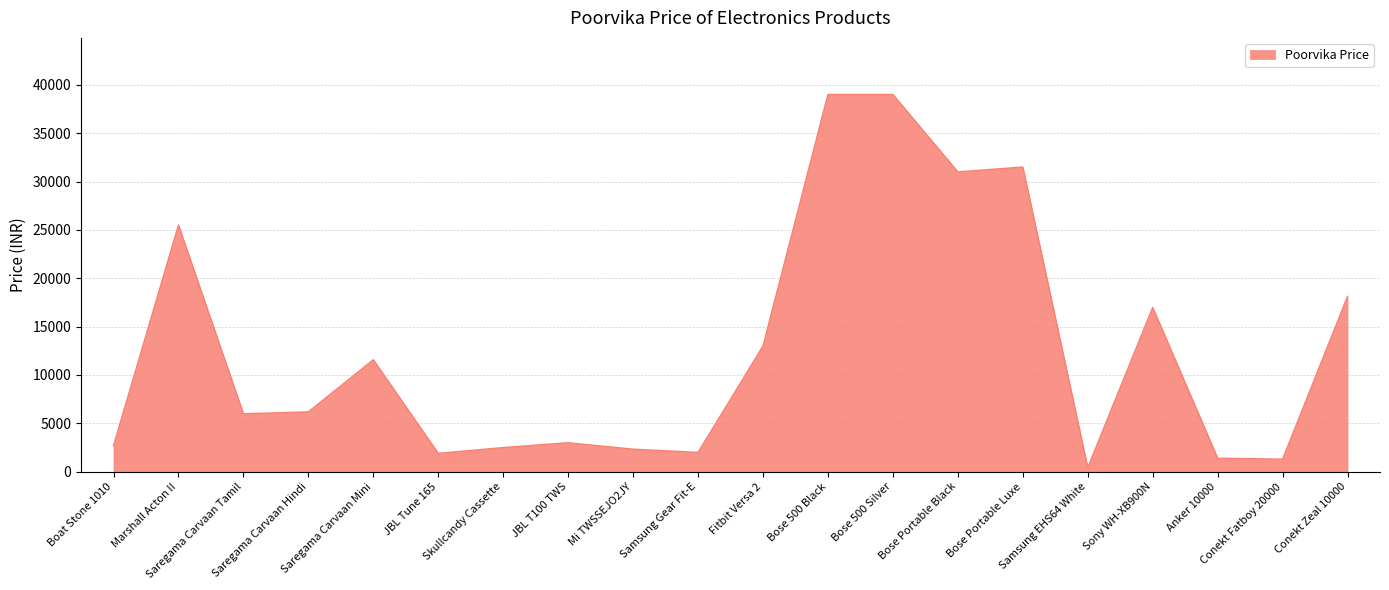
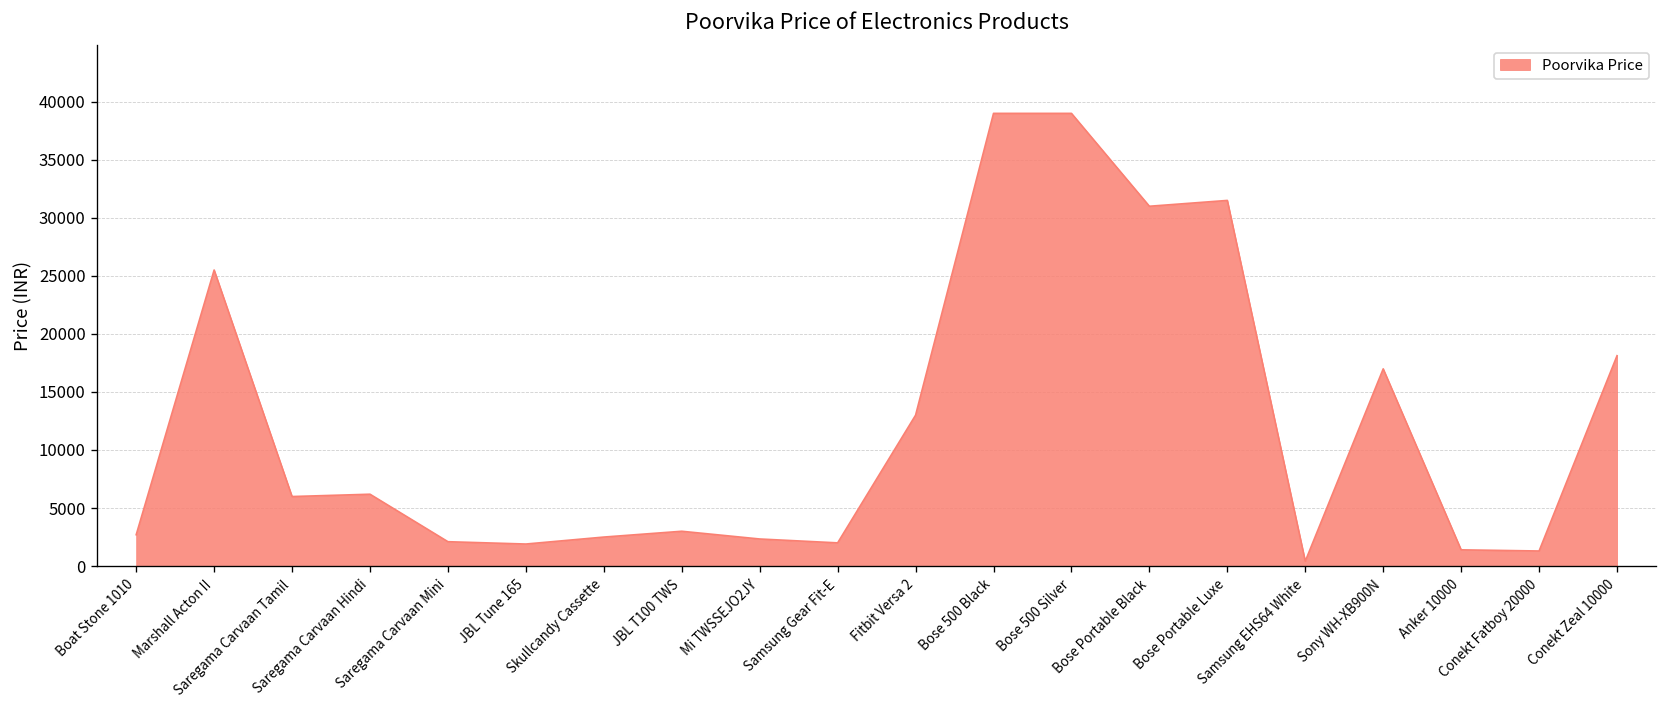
Saregama Carvaan Mini: 12000 -> 2000
